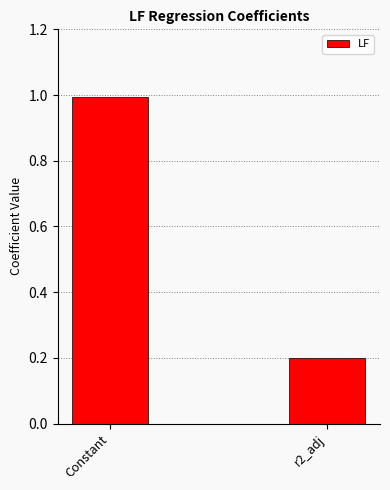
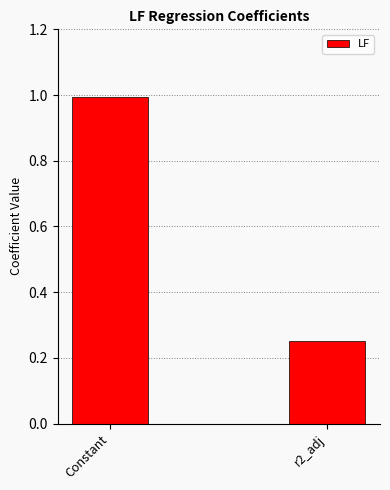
r2_adj: 0.20 -> 0.25
